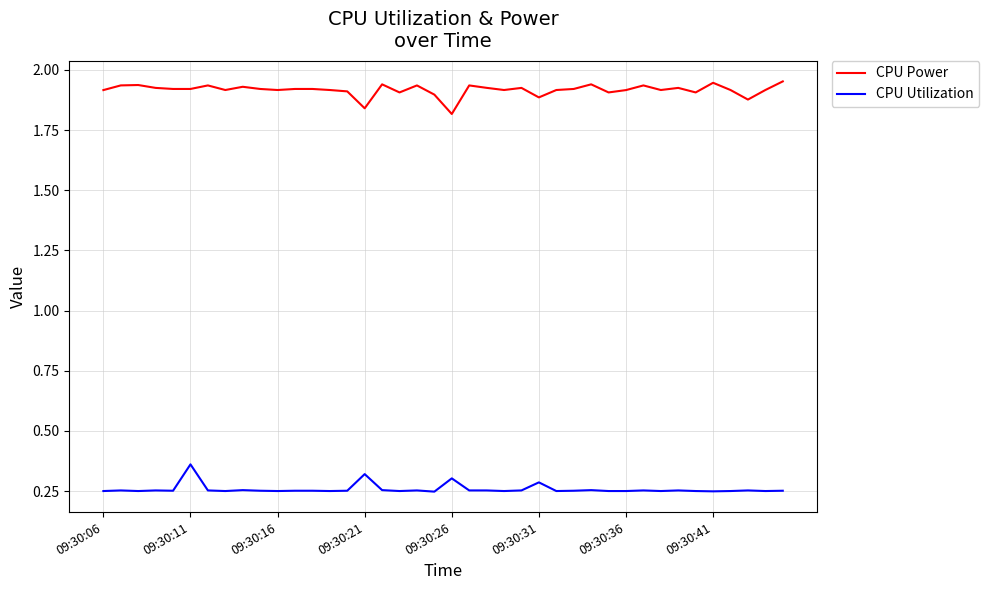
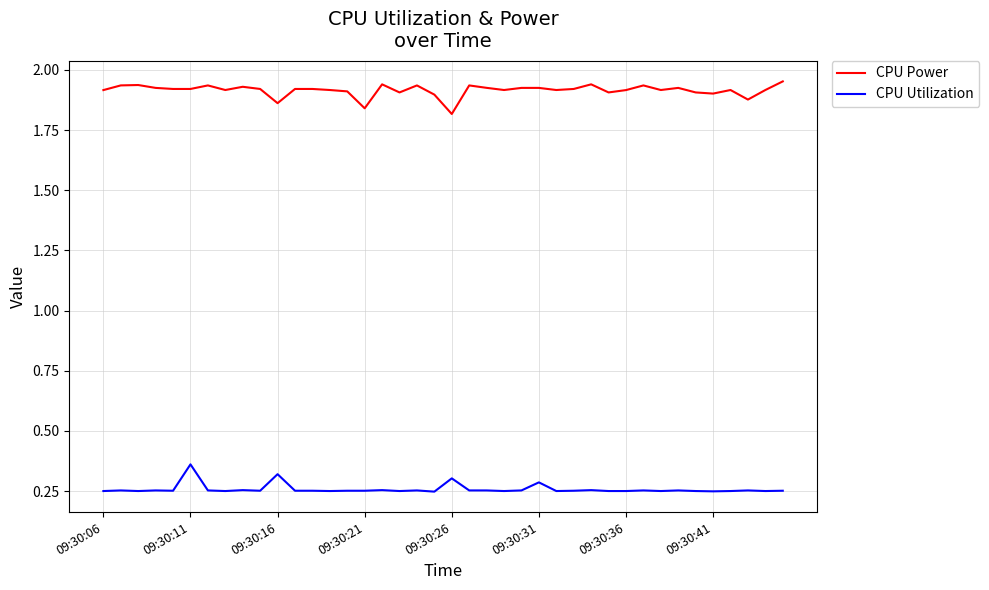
CPU Power, 09:30:16: 1.92 -> 1.86
CPU Utilization, 09:30:16: 0.25 -> 0.32
CPU Utilization, 09:30:21: 0.32 -> 0.25
CPU Power, 09:30:31: 1.89 -> 1.92
CPU Power, 09:30:41: 1.95 -> 1.90
